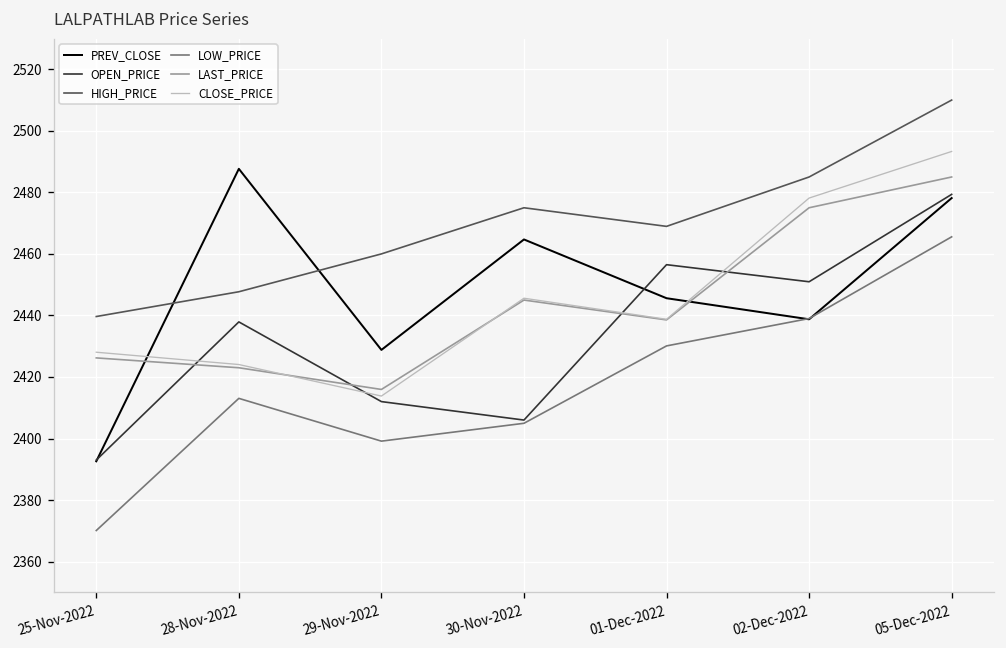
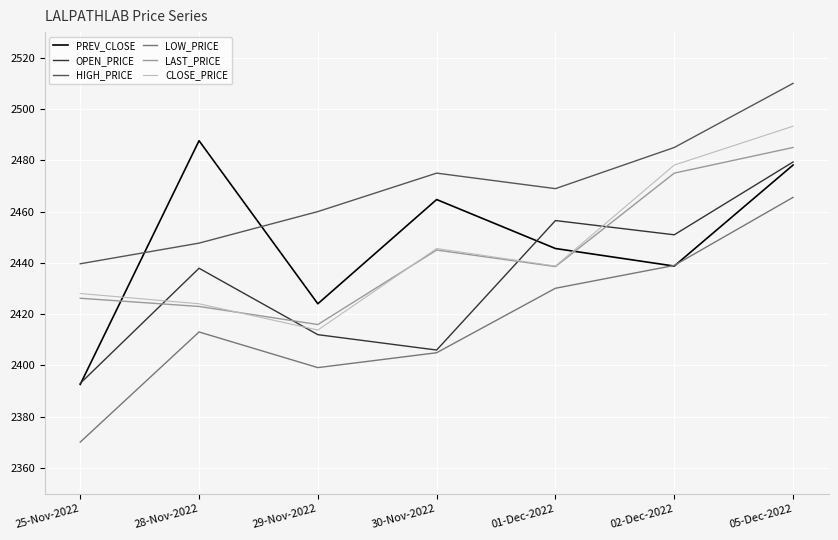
PREV_CLOSE, 29-Nov-2022: 2429 -> 2424
